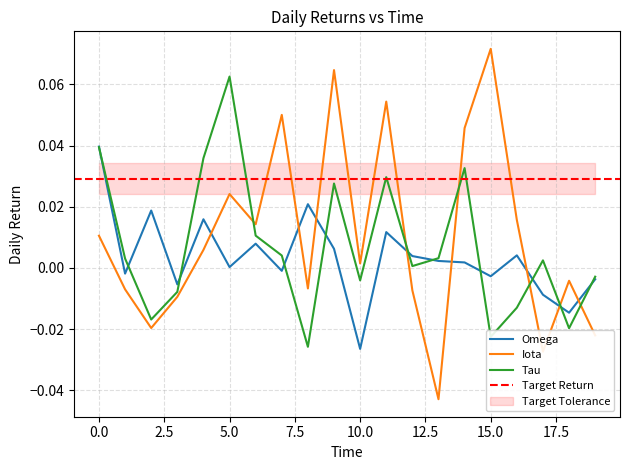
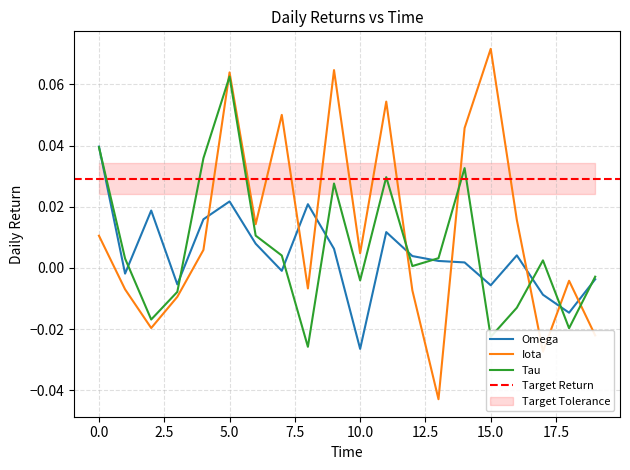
Omega, 5.0: 0.000 -> 0.022
Iota, 5.0: 0.024 -> 0.064
Iota, 10.0: 0.001 -> 0.005
Omega, 15.0: -0.003 -> -0.006
